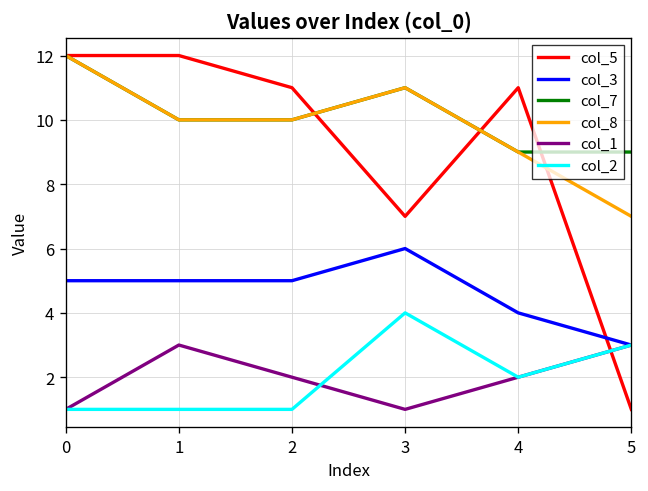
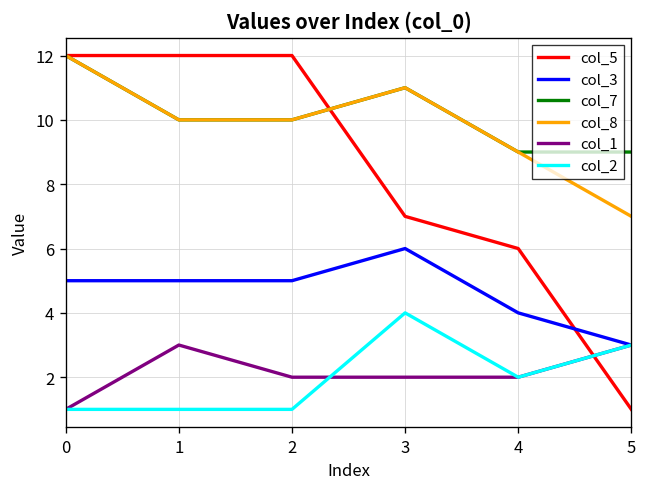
col_5, 2: 11 -> 12
col_1, 3: 1 -> 2
col_5, 4: 11 -> 6
